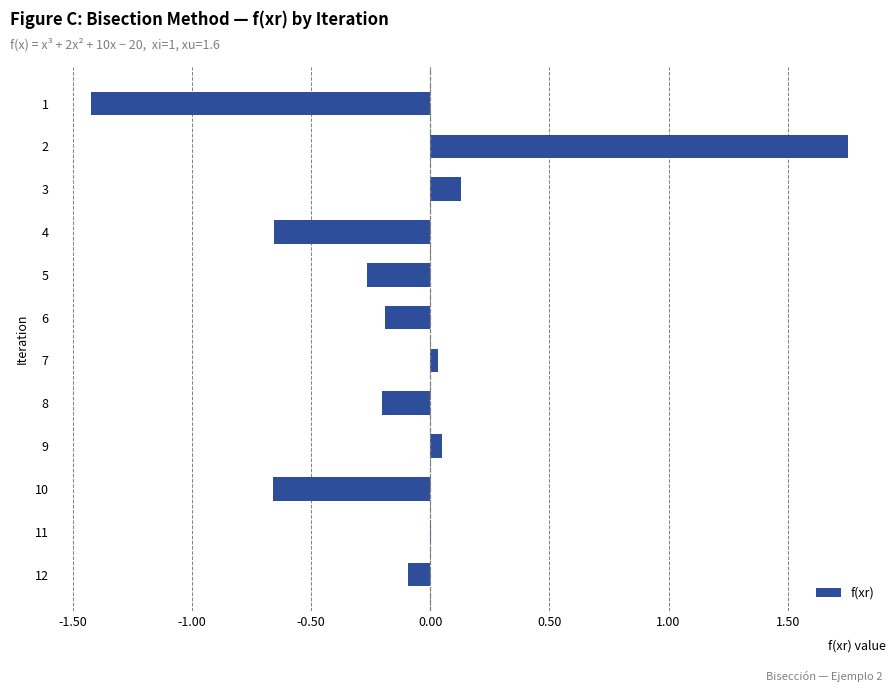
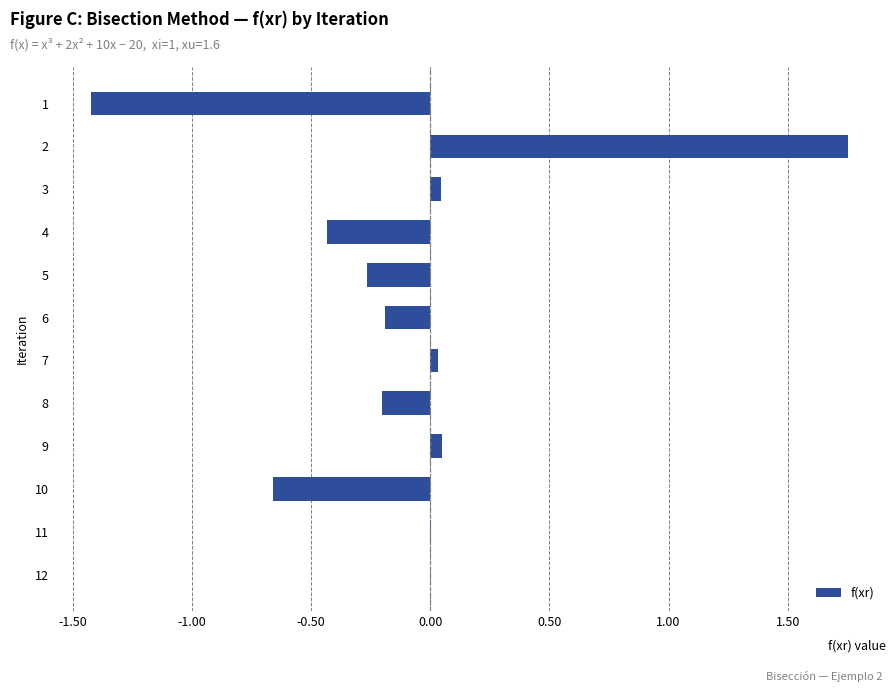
3: 0.13 -> 0.05
4: -0.65 -> -0.43
12: -0.09 -> 0.00
